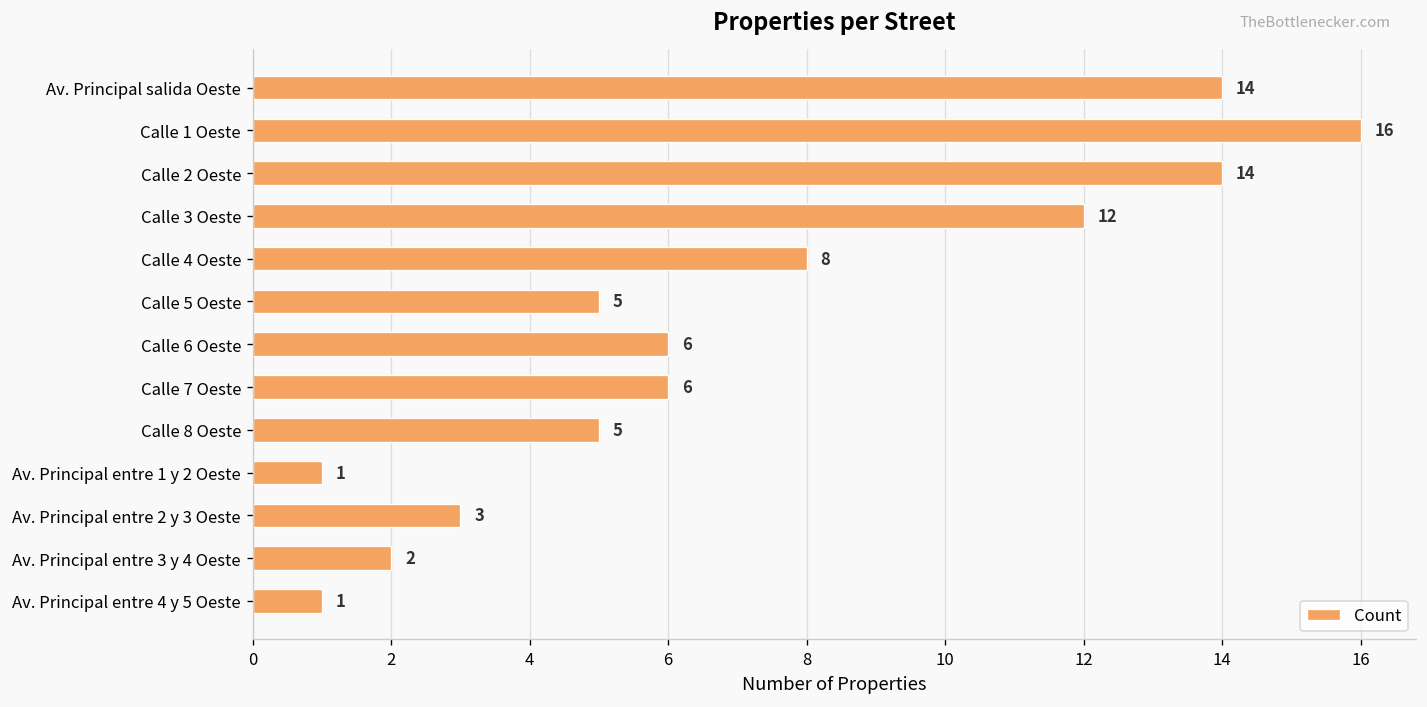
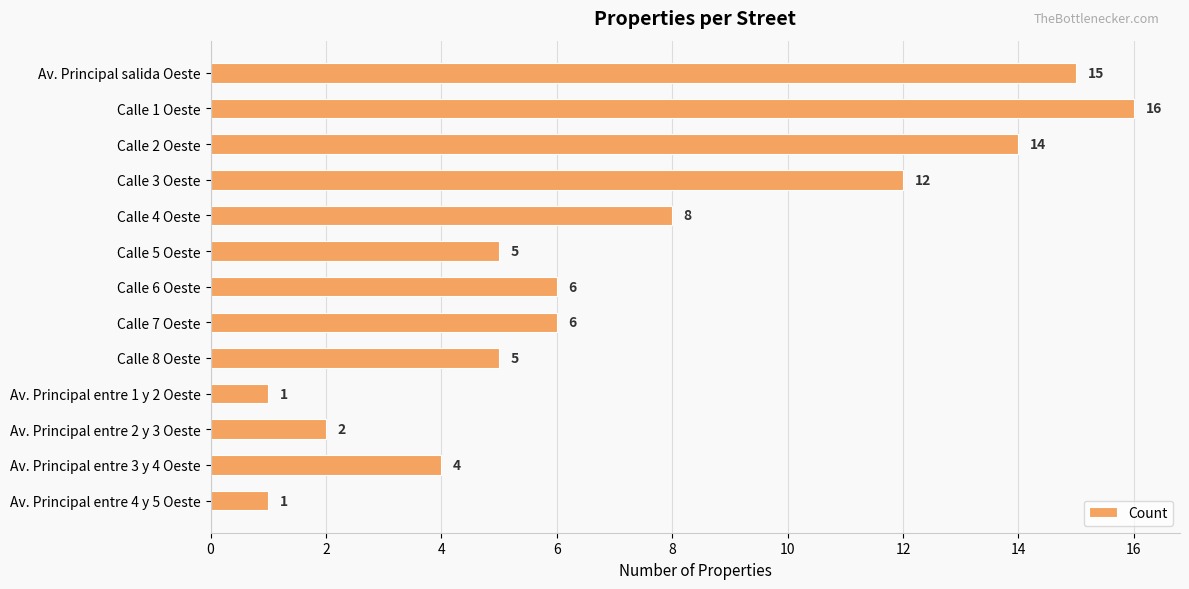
Av. Principal salida Oeste: 14 -> 15
Av. Principal entre 2 y 3 Oeste: 3 -> 2
Av. Principal entre 3 y 4 Oeste: 2 -> 4
